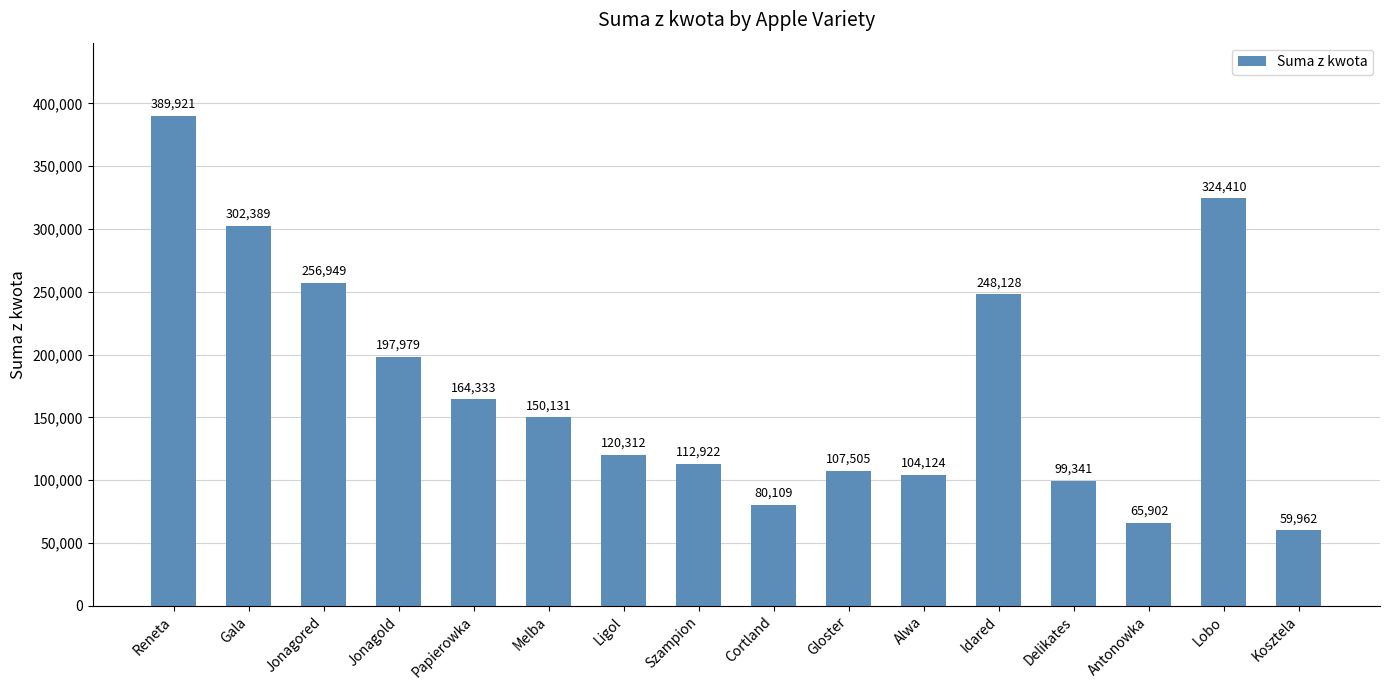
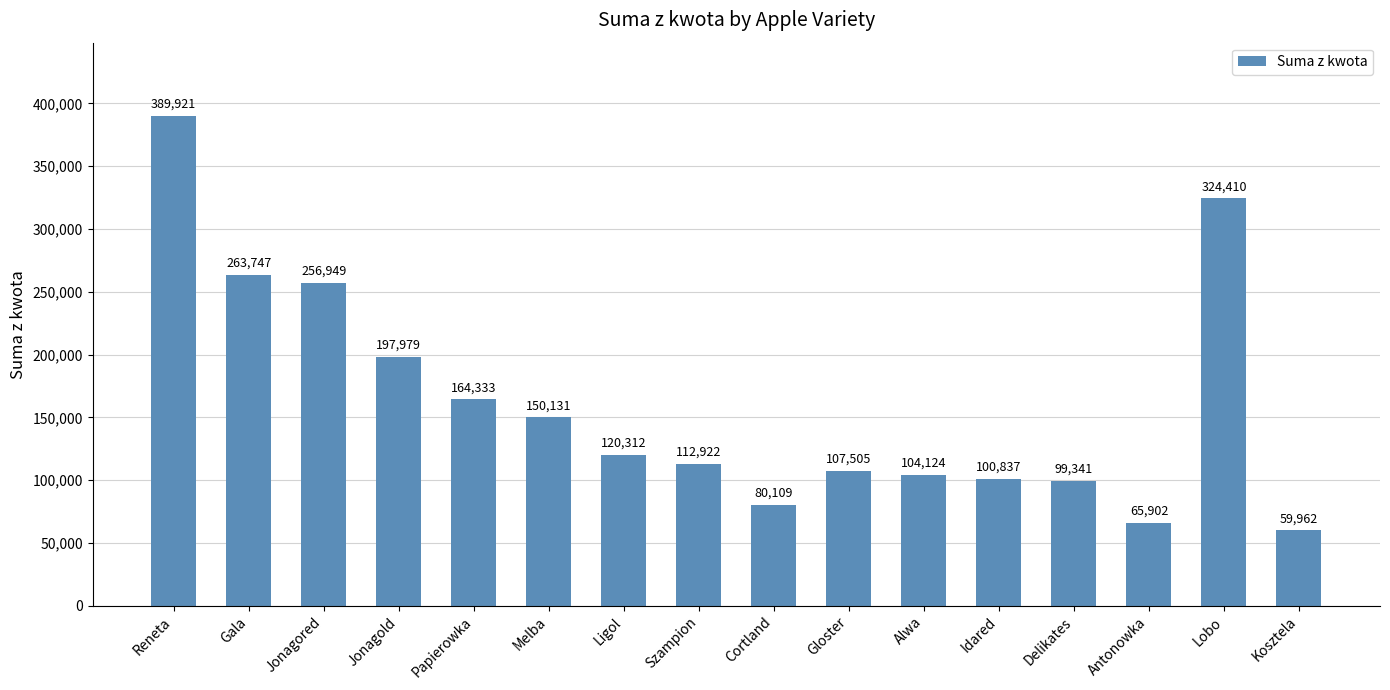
Gala: 302,389 -> 263,747
Idared: 248,128 -> 100,837
